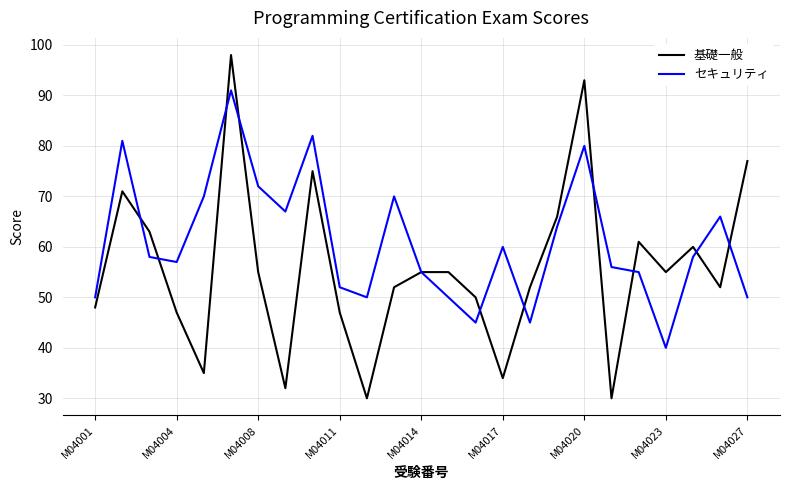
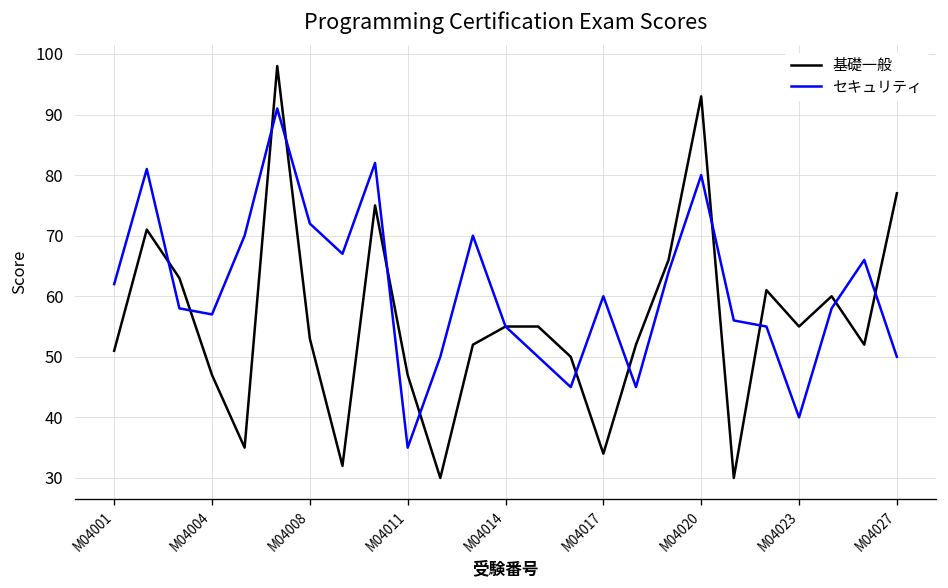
基礎一般, M04001: 48 -> 51
セキュリティ, M04001: 50 -> 62
基礎一般, M04008: 55 -> 53
セキュリティ, M04011: 52 -> 35
